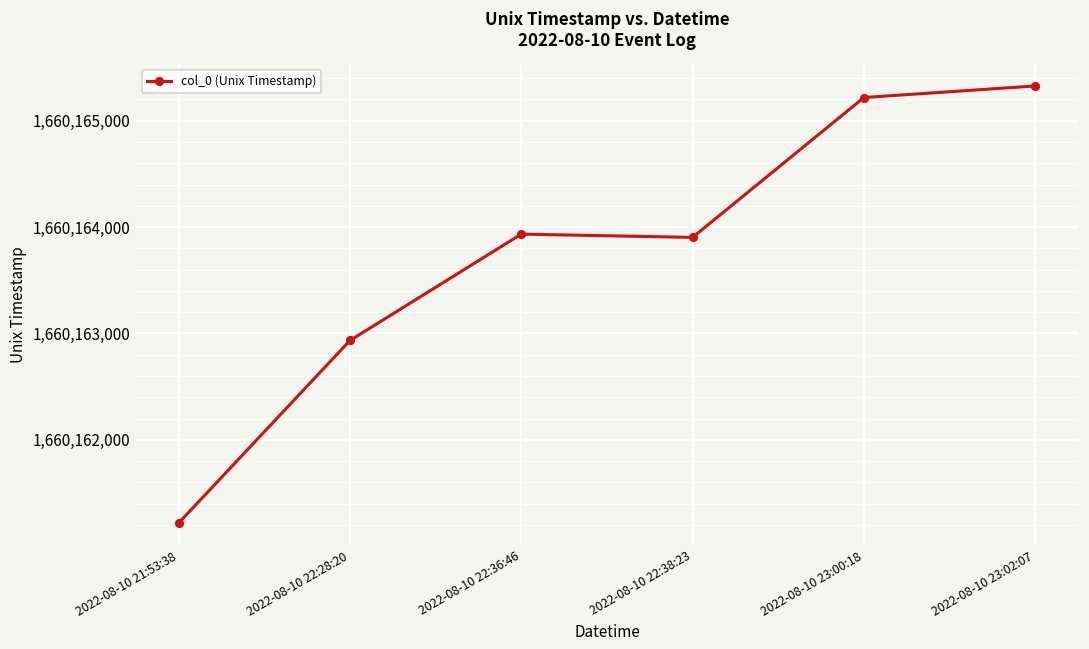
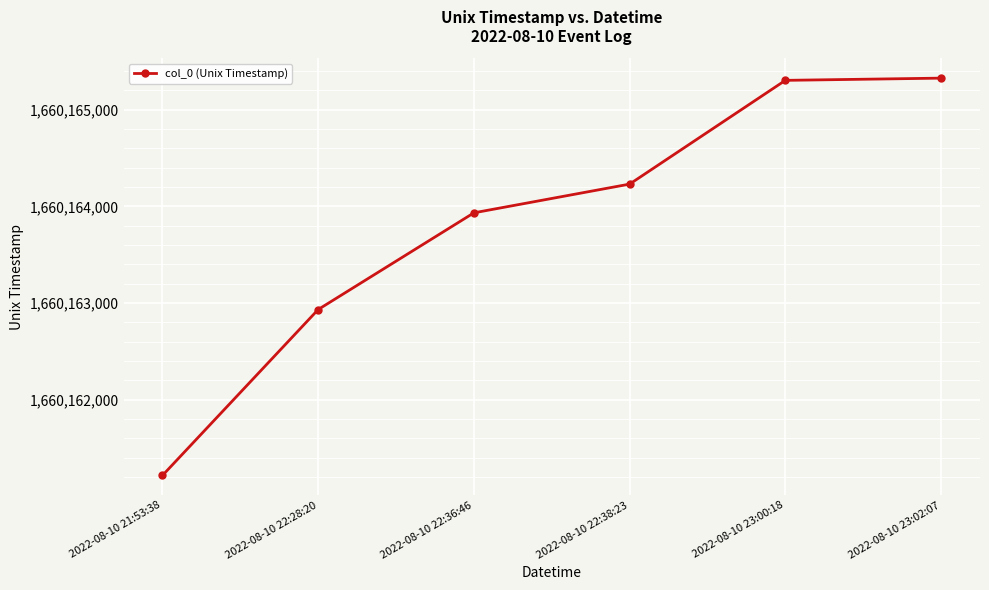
2022-08-10 22:38:23: 1,660,163,900 -> 1,660,164,200
2022-08-10 23:00:18: 1,660,165,200 -> 1,660,165,300
